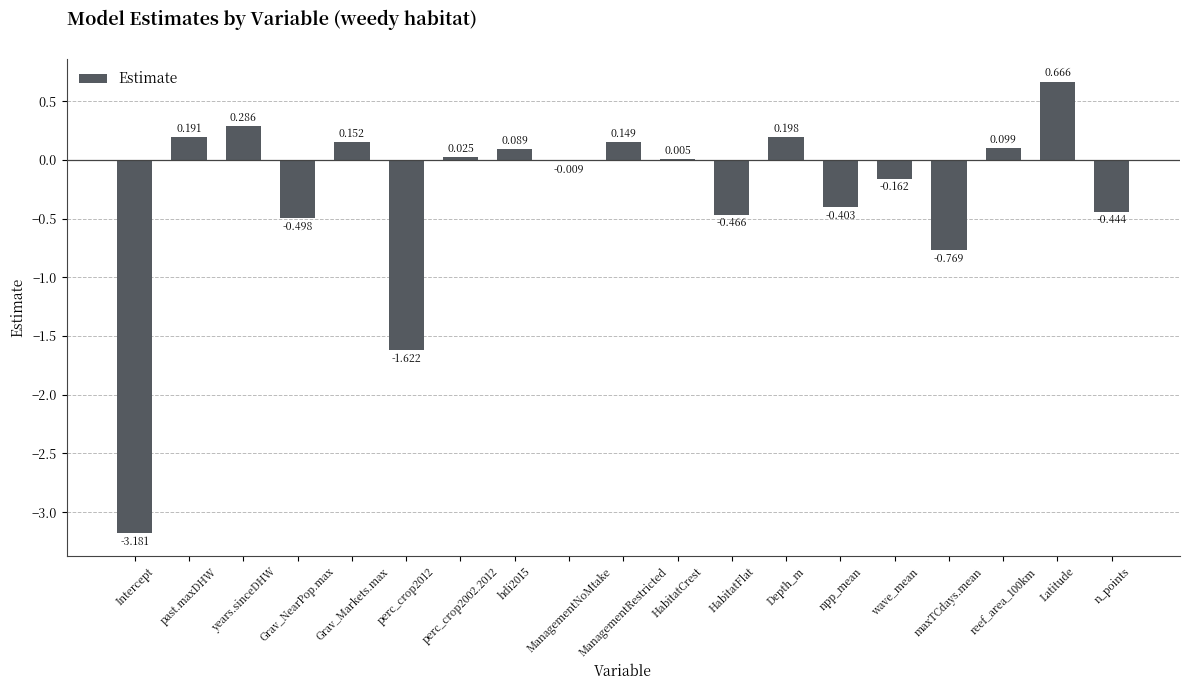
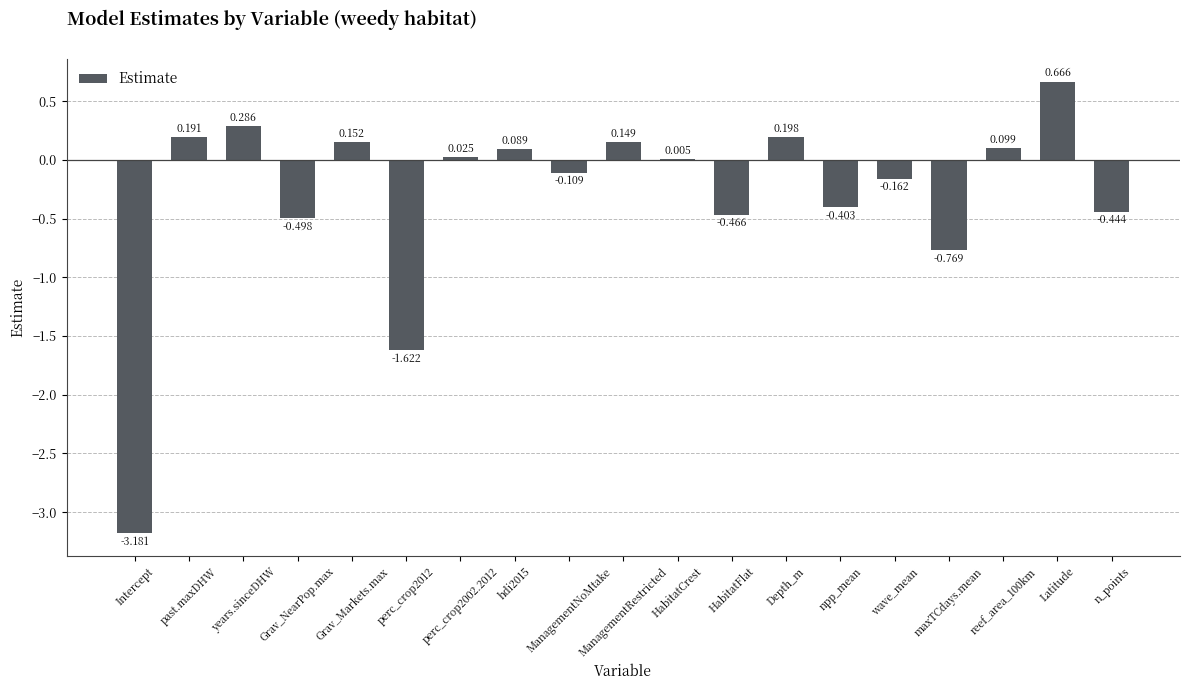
ManagementNoMtake: -0.009 -> -0.109
